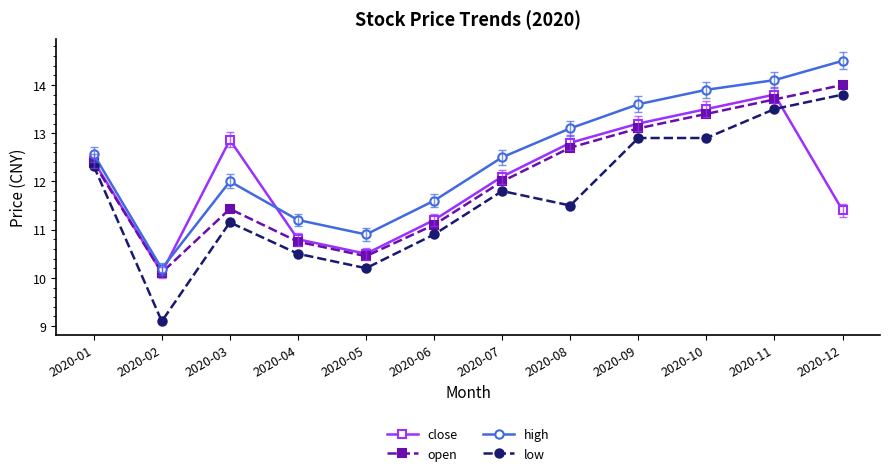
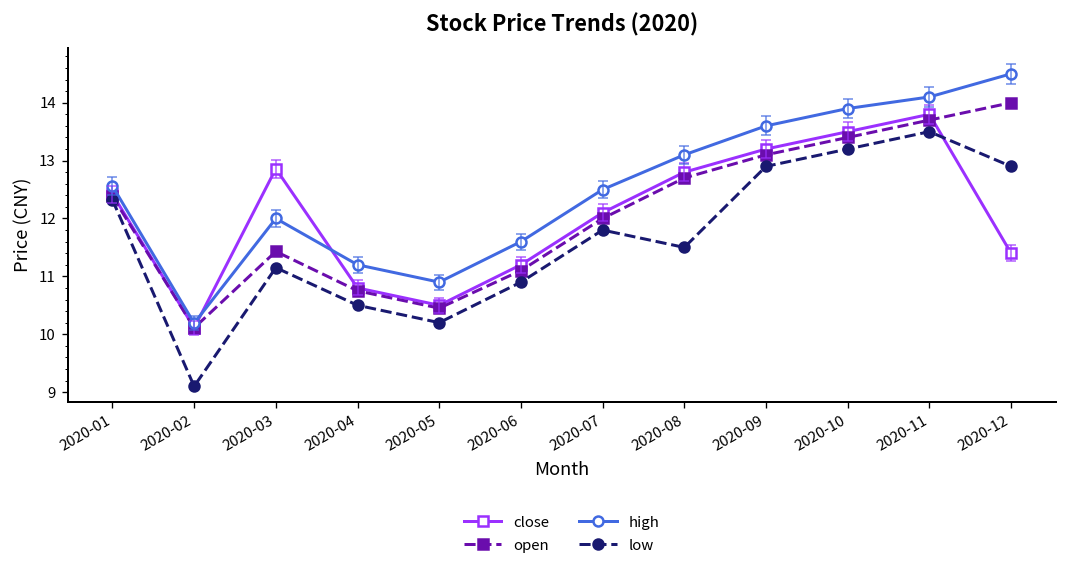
low, 2020-10: 12.9 -> 13.2
low, 2020-12: 13.8 -> 12.9
